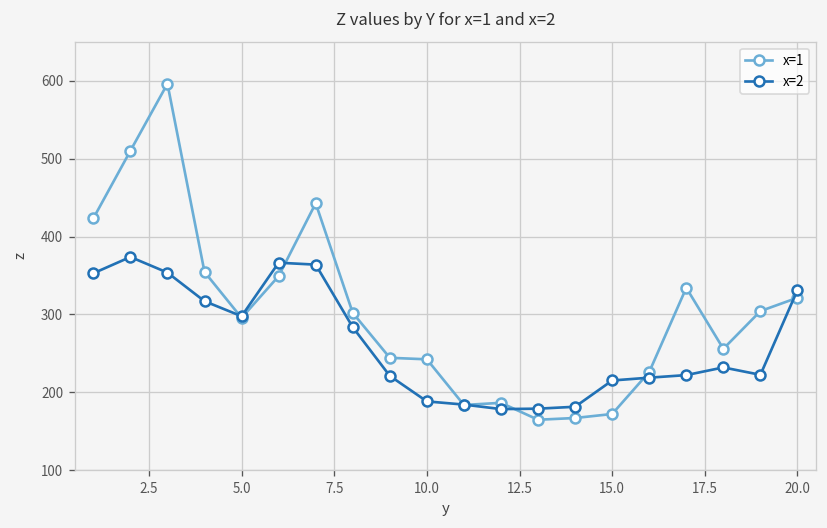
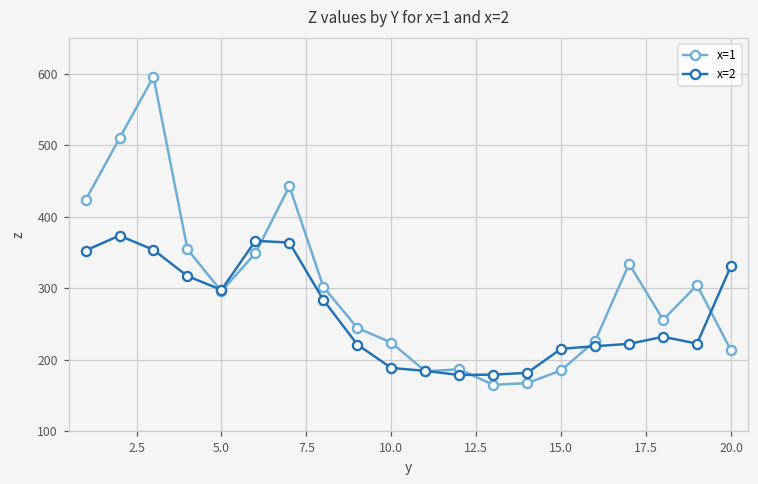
x=1, 10.0: 240 -> 220
x=1, 15.0: 170 -> 180
x=1, 20.0: 320 -> 210
